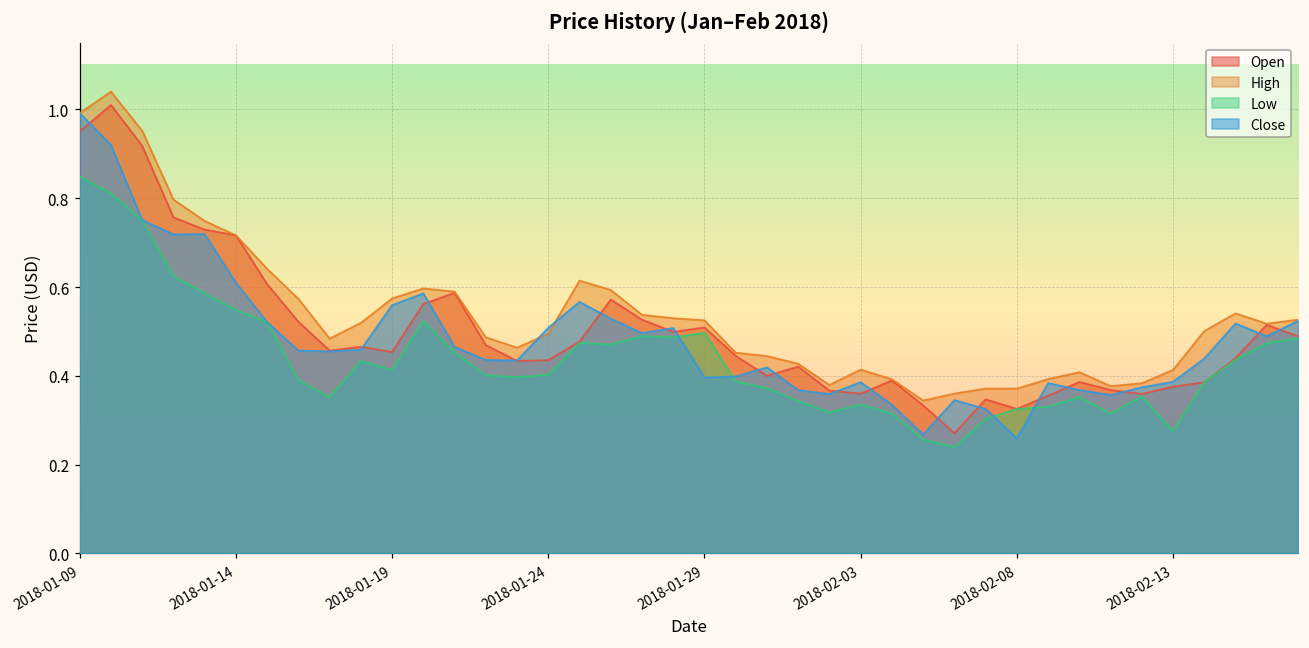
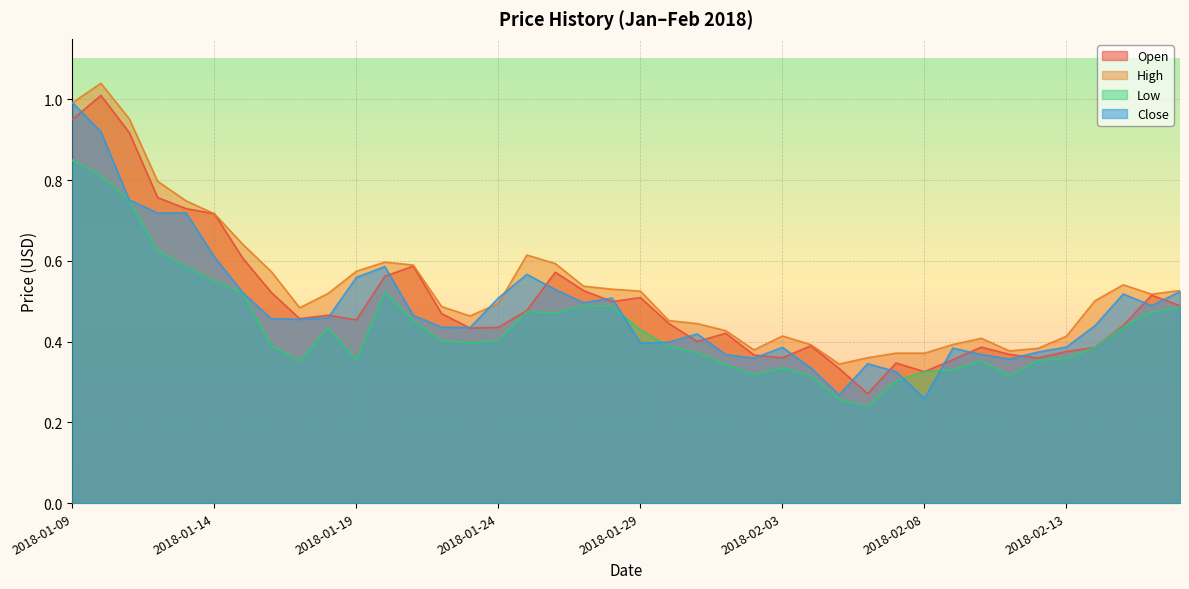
Low, 2018-01-19: 0.41 -> 0.36
Low, 2018-01-29: 0.50 -> 0.43
Low, 2018-02-13: 0.28 -> 0.36
